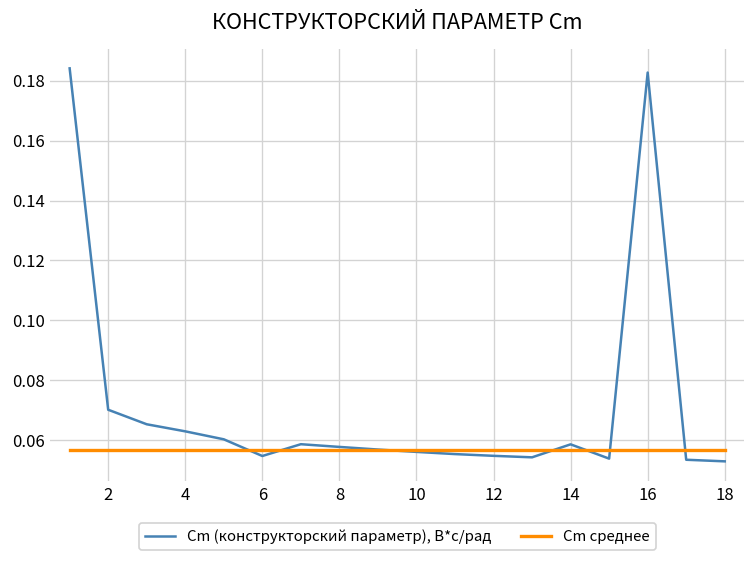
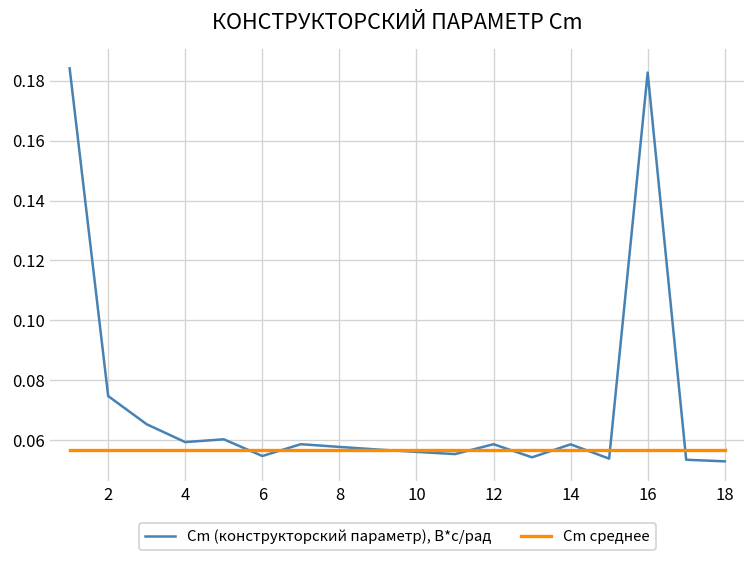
Cm (конструкторский параметр), В*с/рад, 2: 0.070 -> 0.075
Cm (конструкторский параметр), В*с/рад, 4: 0.063 -> 0.059
Cm (конструкторский параметр), В*с/рад, 12: 0.055 -> 0.059
